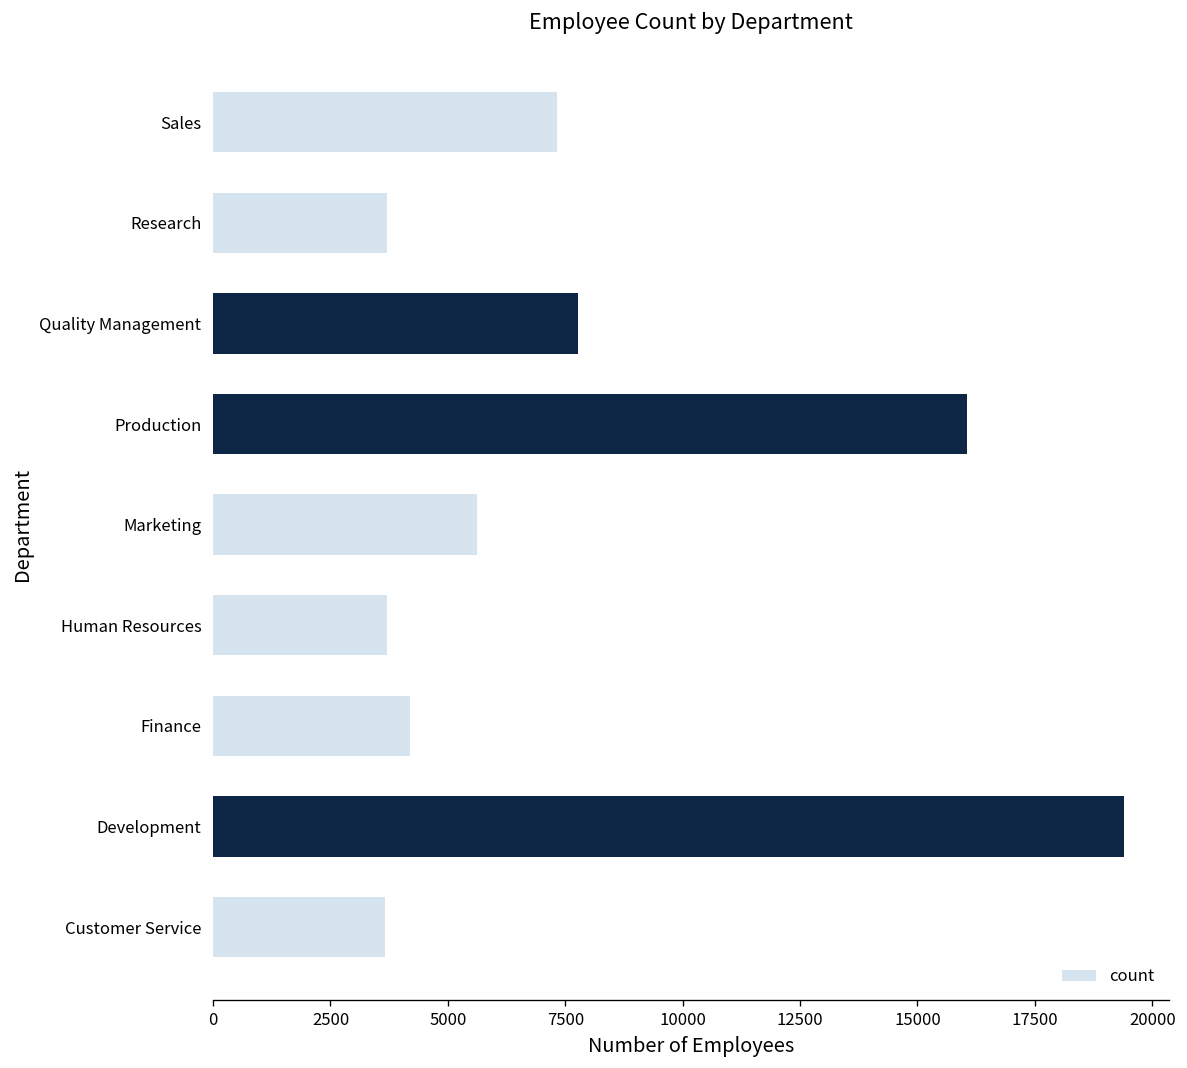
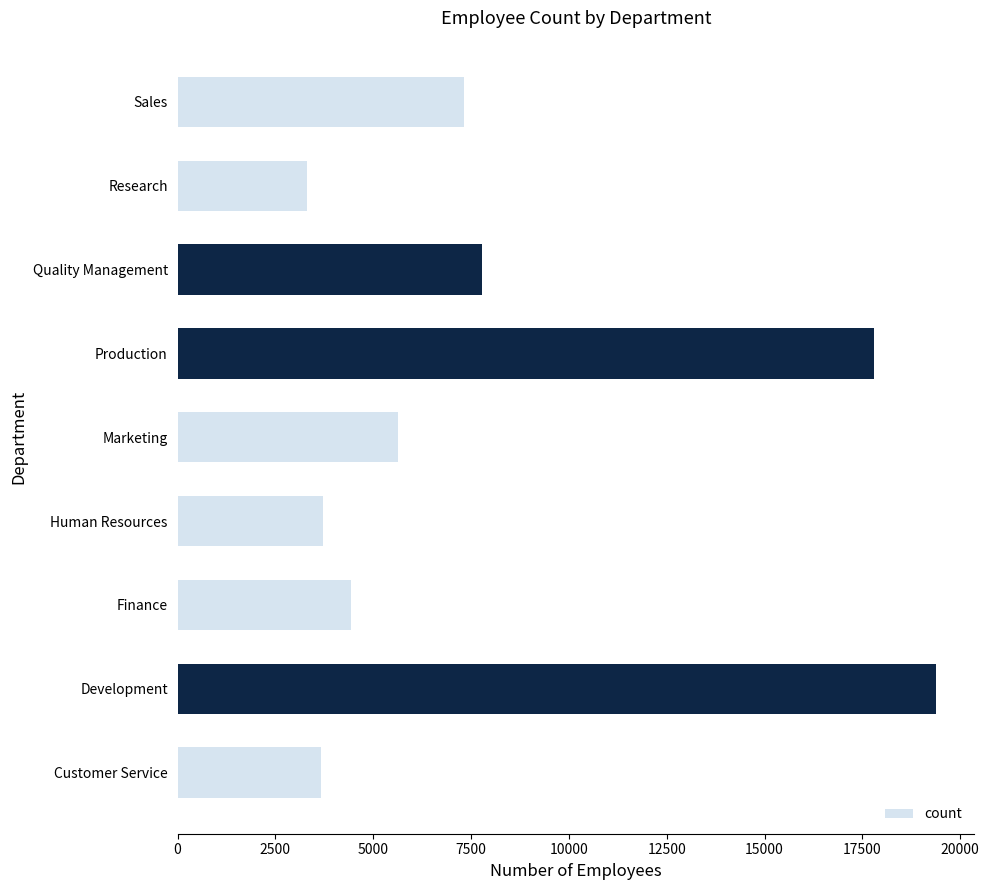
Research: 3700 -> 3300
Production: 16100 -> 17800
Finance: 4200 -> 4400
